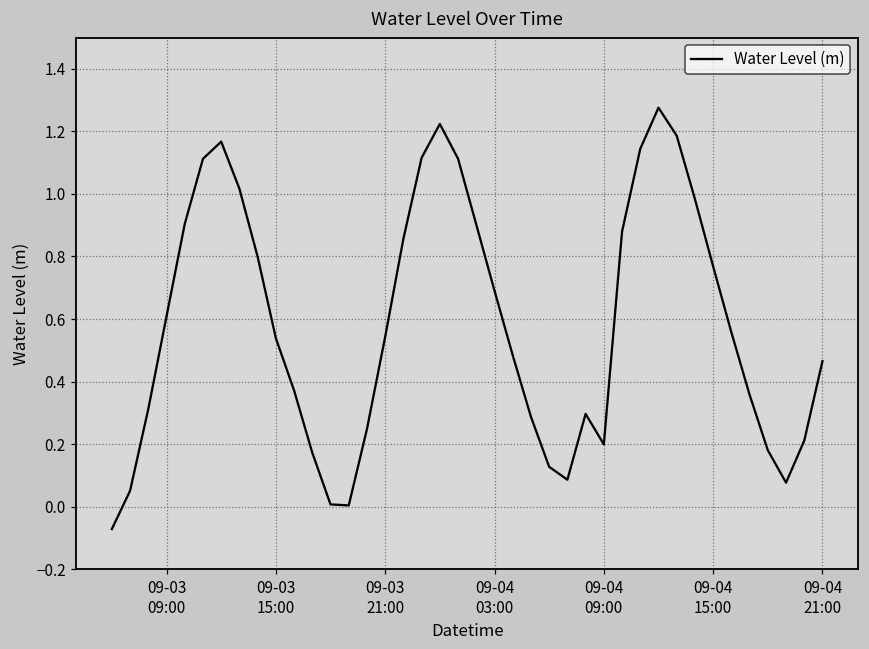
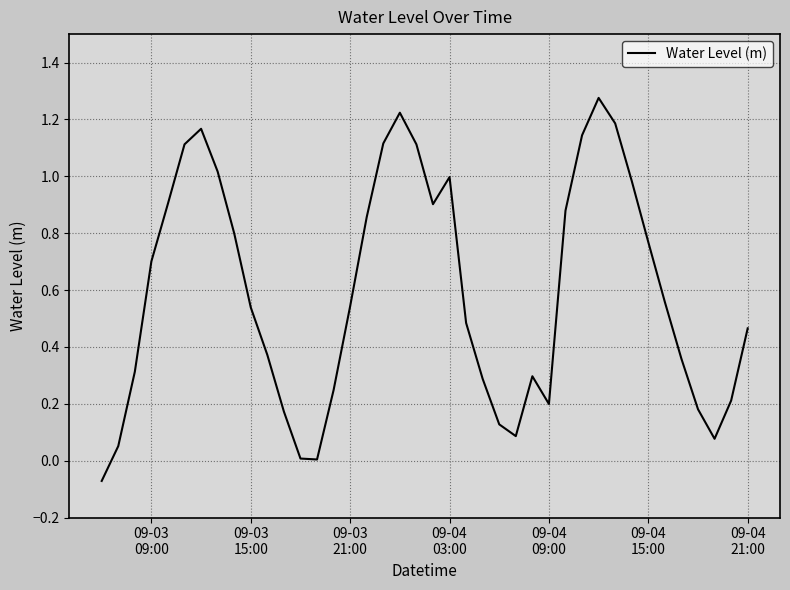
09-03 09:00: 0.61 -> 0.70
09-04 03:00: 0.69 -> 1.00
